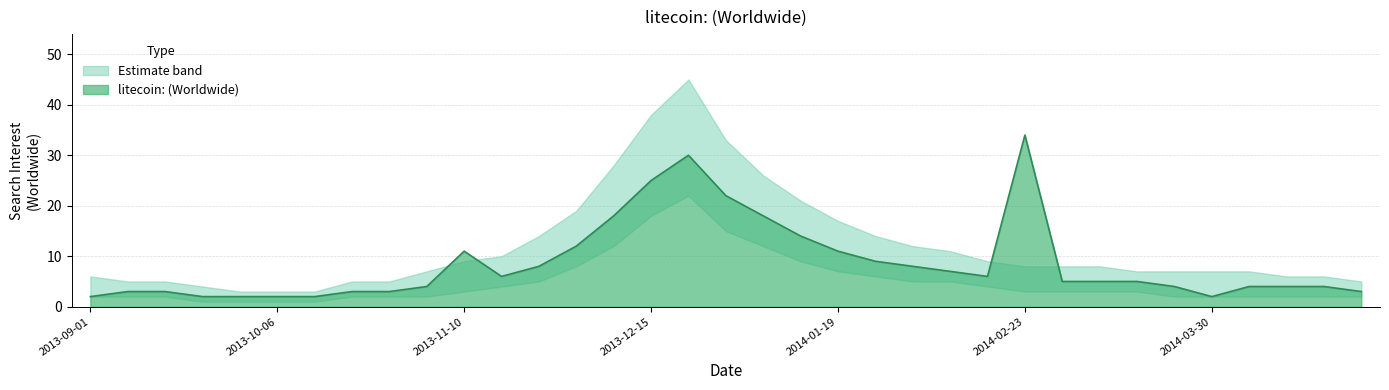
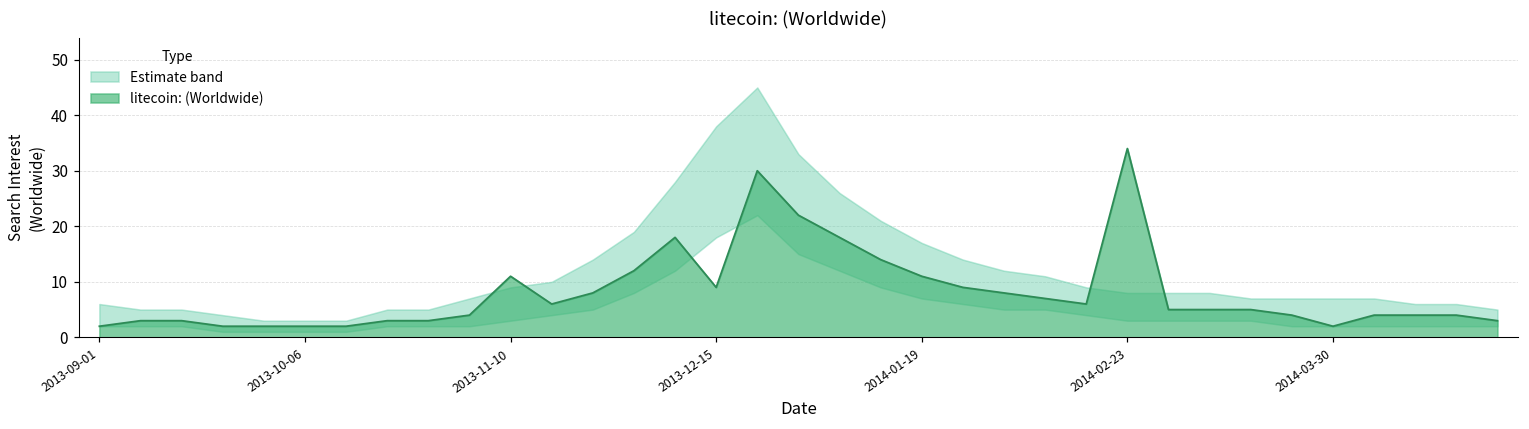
litecoin: (Worldwide), 2013-12-15: 25 -> 9
